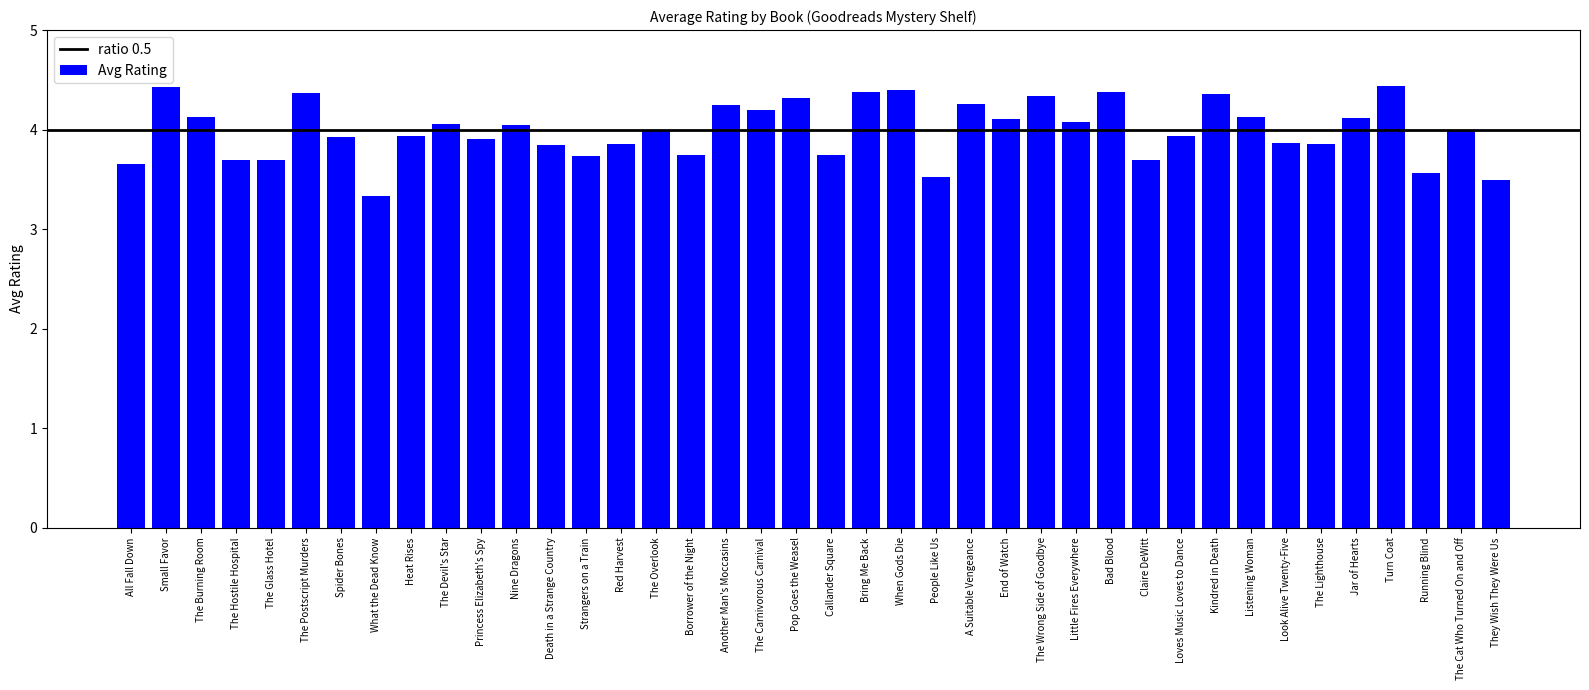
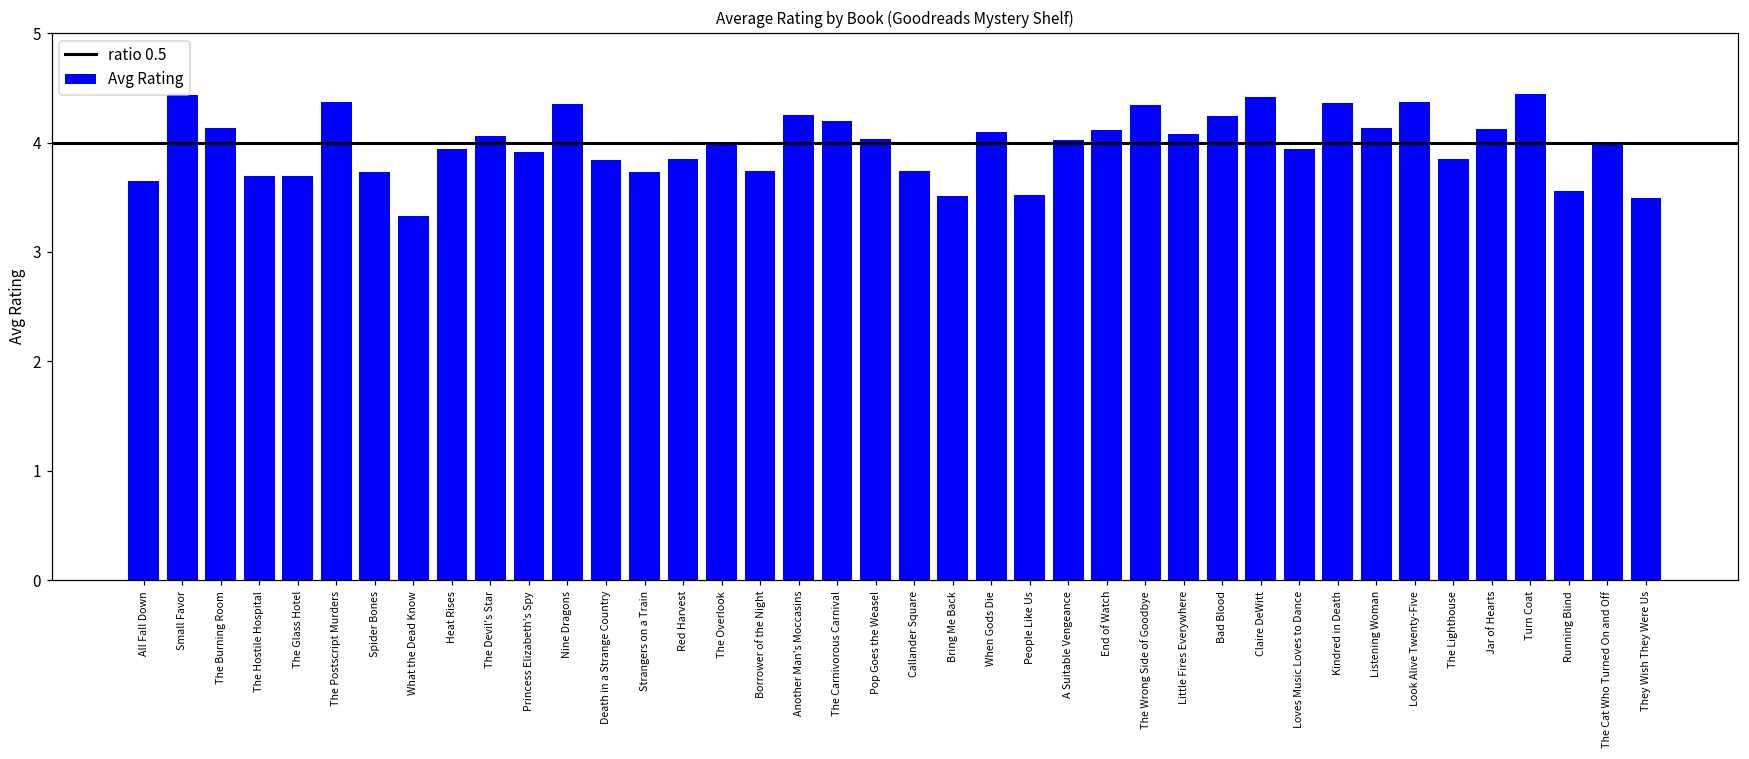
Spider Bones: 3.9 -> 3.7
Nine Dragons: 4.1 -> 4.4
Pop Goes the Weasel: 4.3 -> 4.0
Bring Me Back: 4.4 -> 3.5
When Gods Die: 4.4 -> 4.1
A Suitable Vengeance: 4.3 -> 4.0
Bad Blood: 4.4 -> 4.2
Claire DeWitt: 3.7 -> 4.4
Look Alive Twenty-Five: 3.9 -> 4.4
